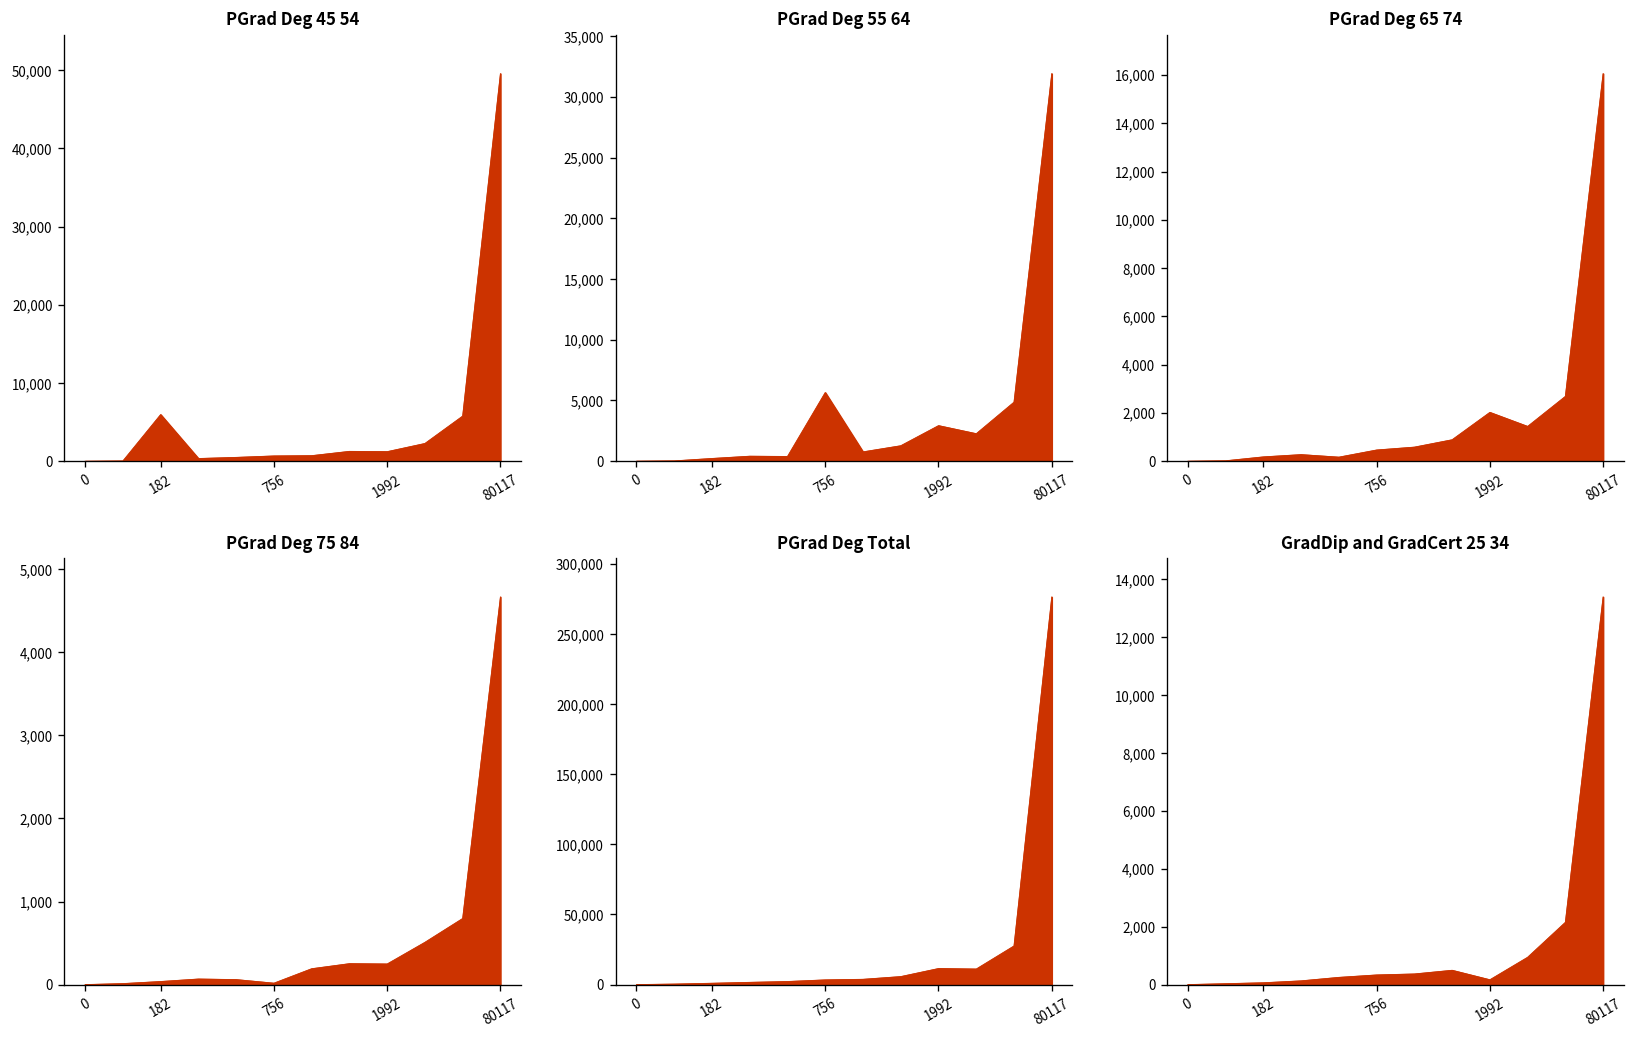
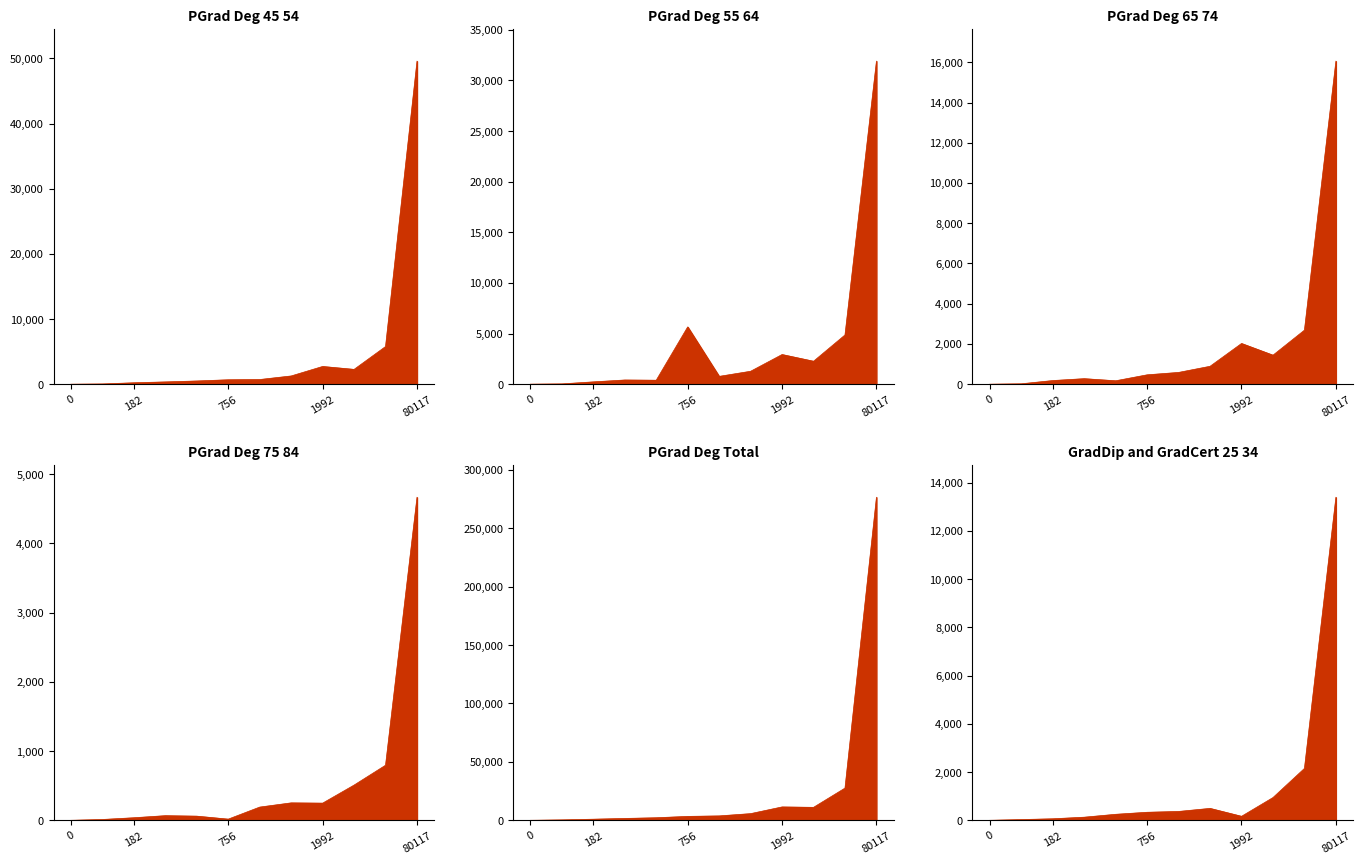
PGrad Deg 45 54, 182: 6,000 -> 0
PGrad Deg 45 54, 1992: 1,000 -> 3,000
